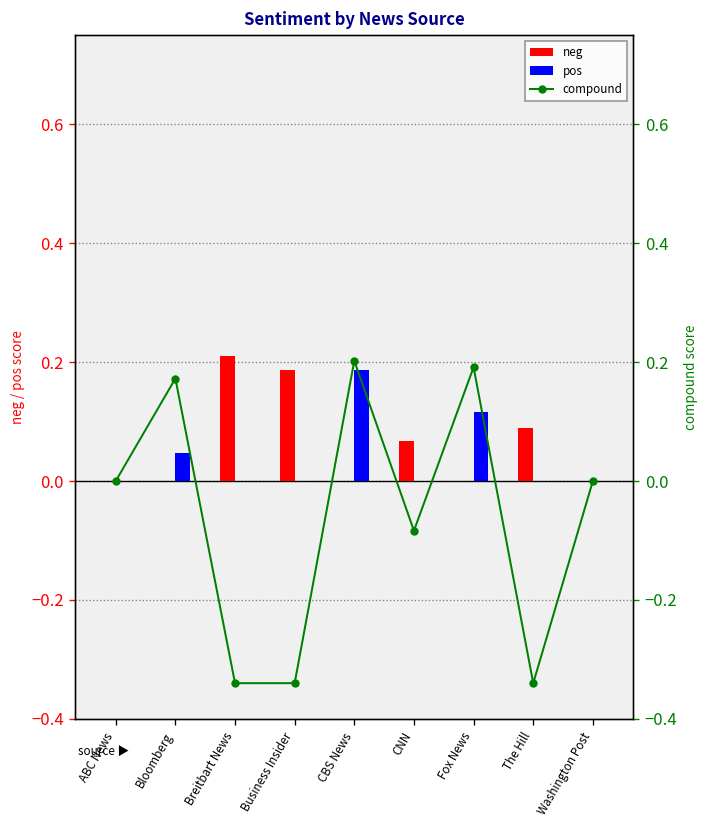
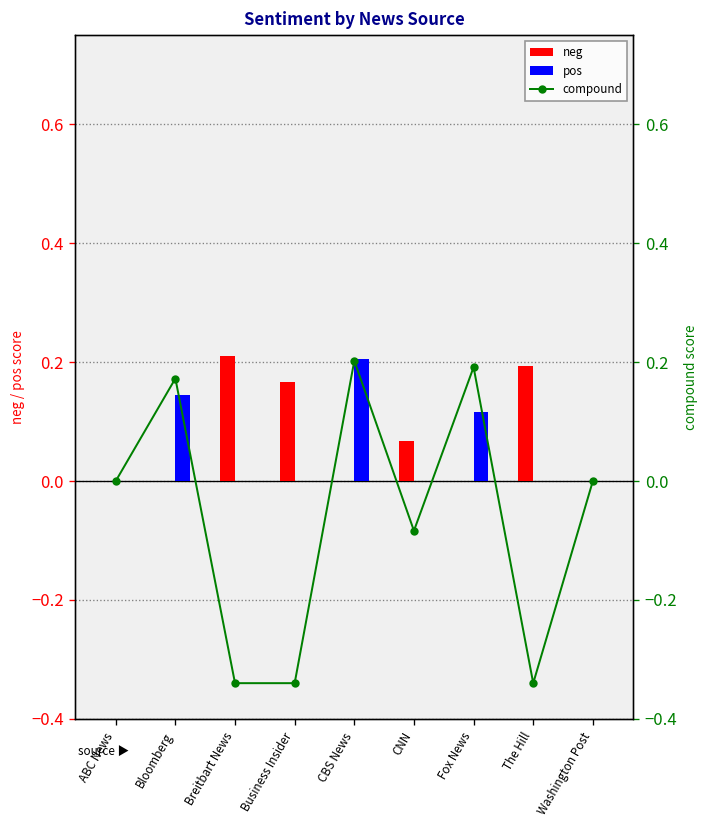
pos, Bloomberg: 0.05 -> 0.14
neg, Business Insider: 0.19 -> 0.17
pos, CBS News: 0.19 -> 0.21
neg, The Hill: 0.09 -> 0.19
